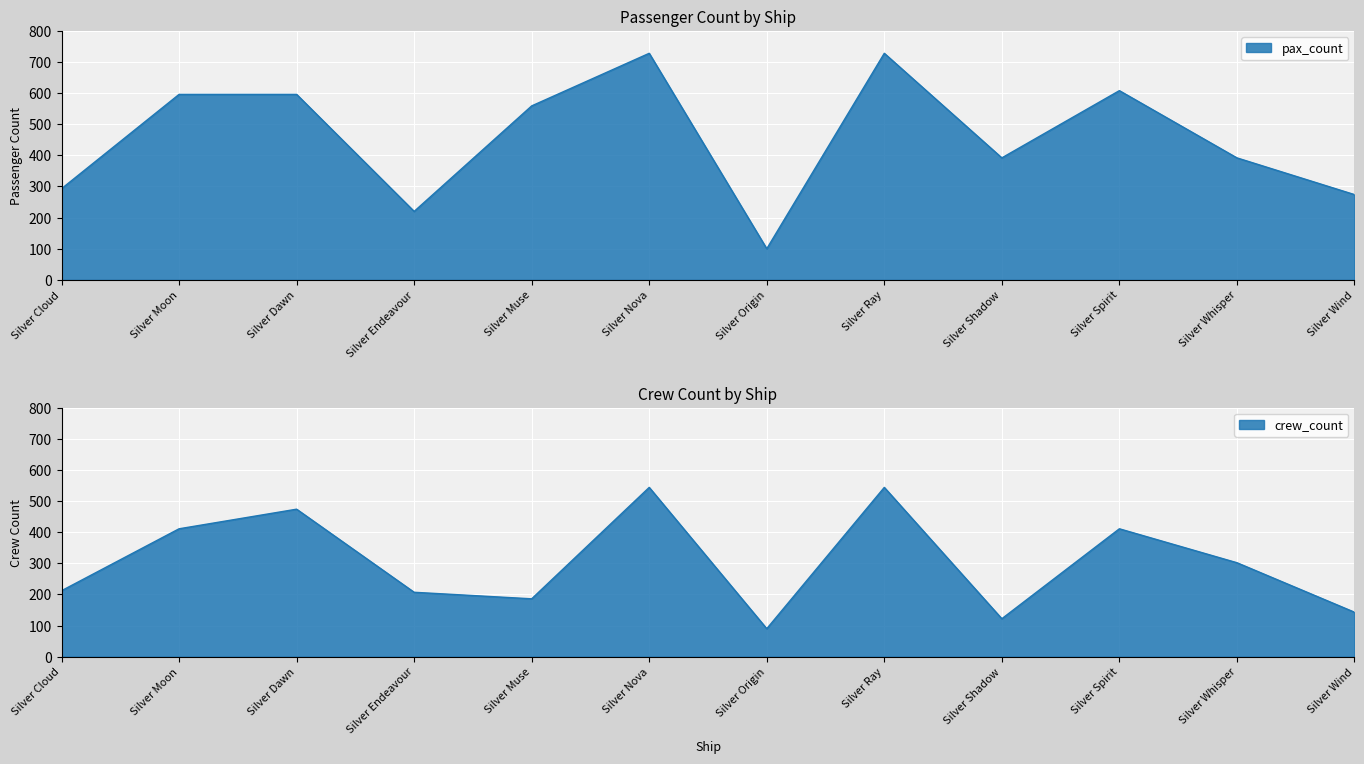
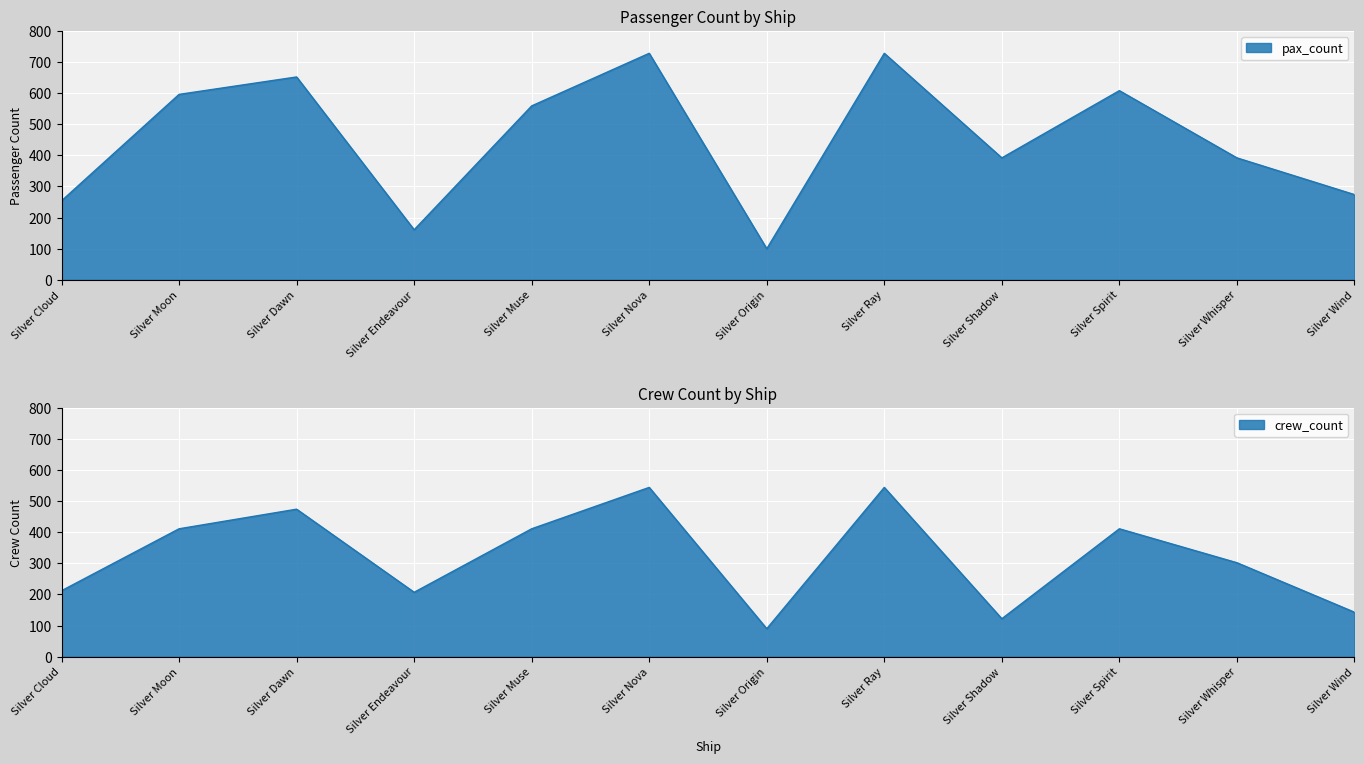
Passenger Count by Ship, Silver Cloud: 290 -> 250
Passenger Count by Ship, Silver Dawn: 600 -> 650
Passenger Count by Ship, Silver Endeavour: 220 -> 160
Crew Count by Ship, Silver Muse: 190 -> 410
